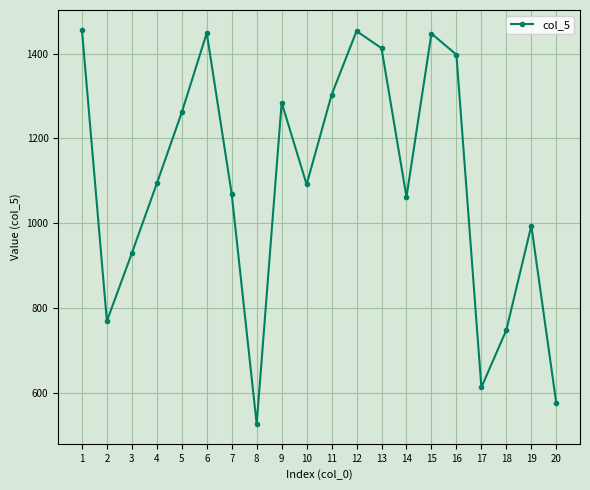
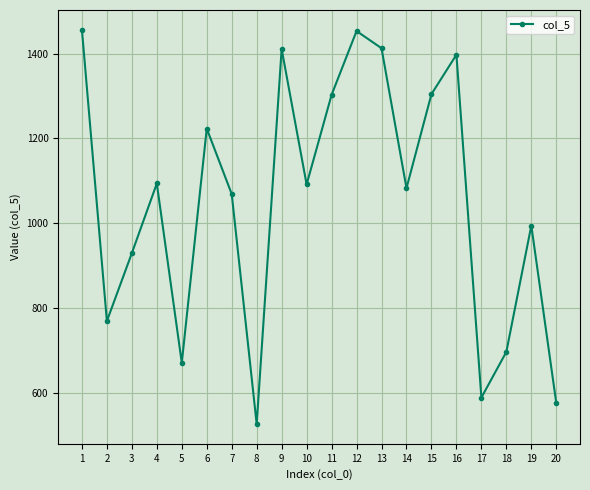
5: 1260 -> 670
6: 1450 -> 1220
9: 1280 -> 1410
14: 1060 -> 1080
15: 1450 -> 1300
17: 610 -> 590
18: 750 -> 700
